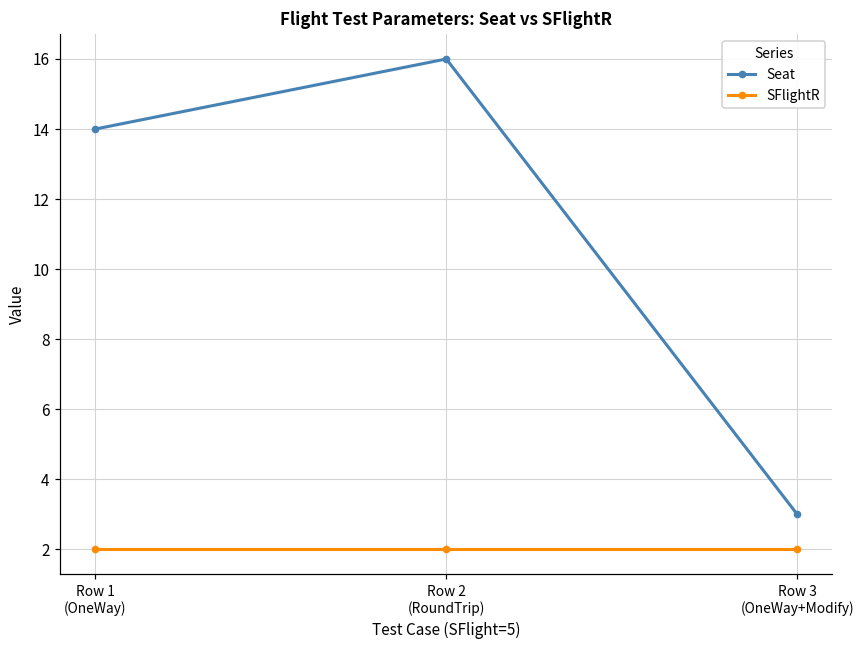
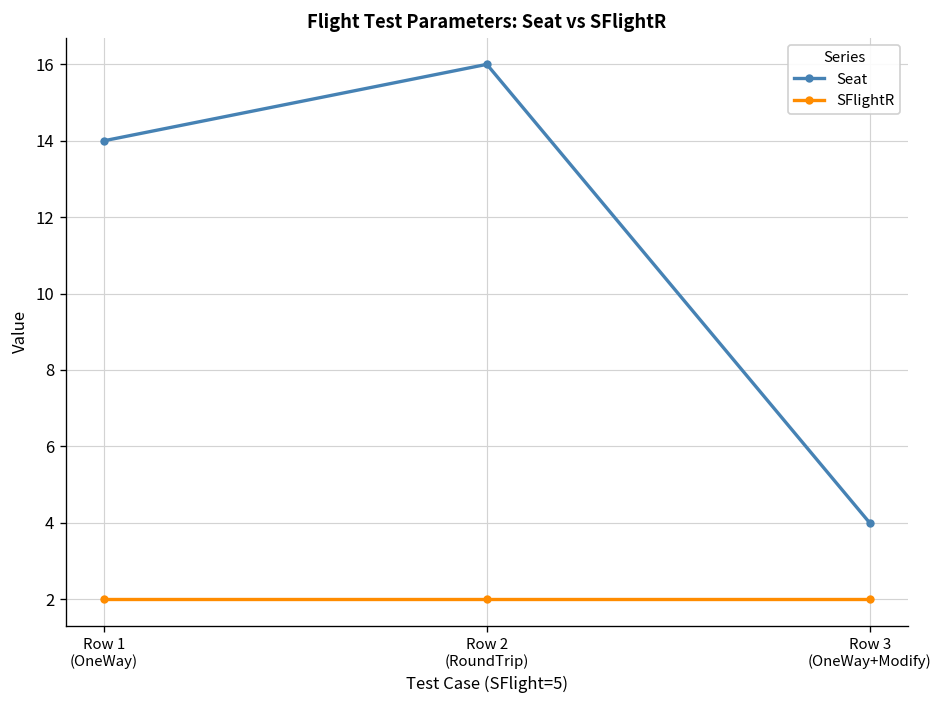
Seat, Row 3 (OneWay+Modify): 3 -> 4
